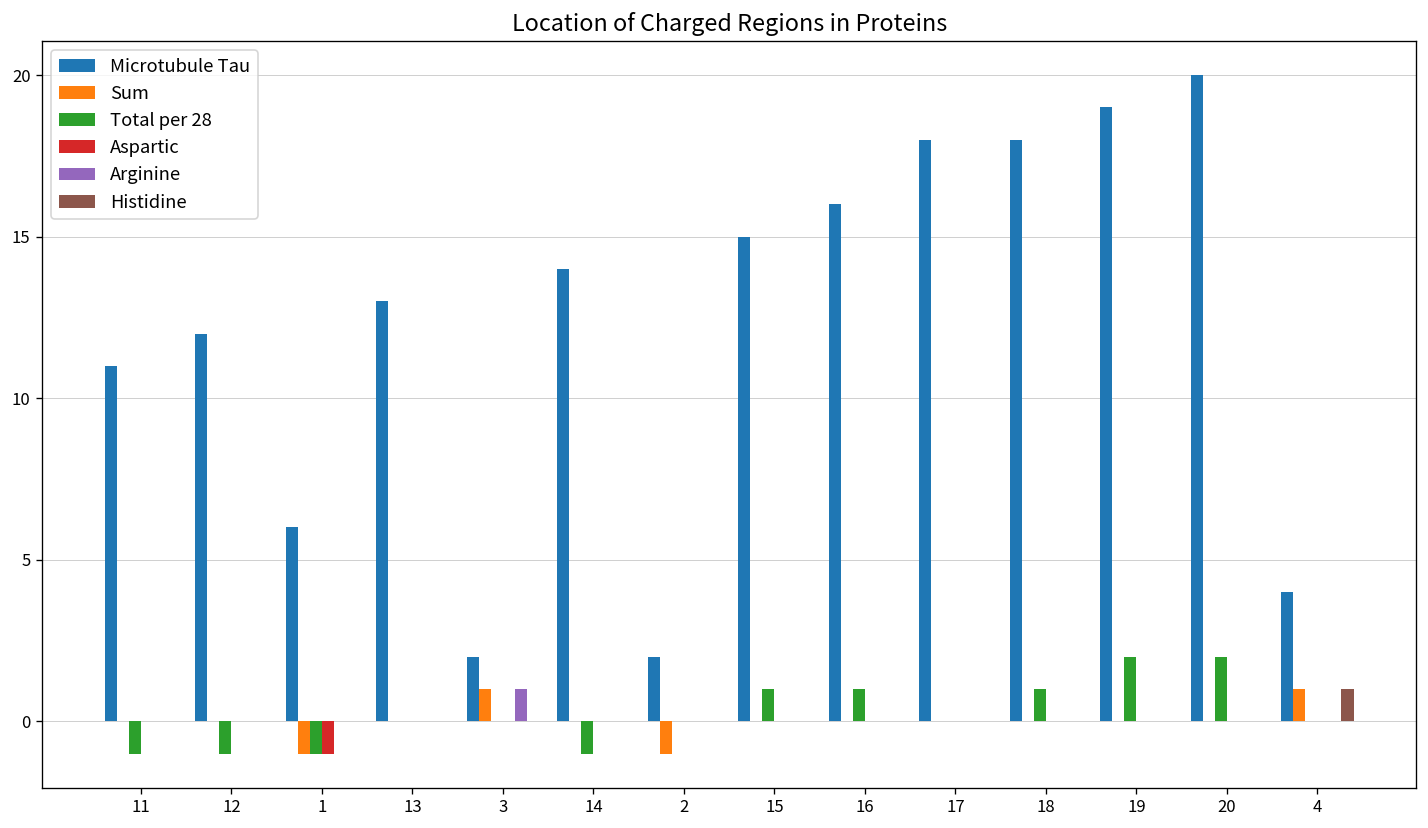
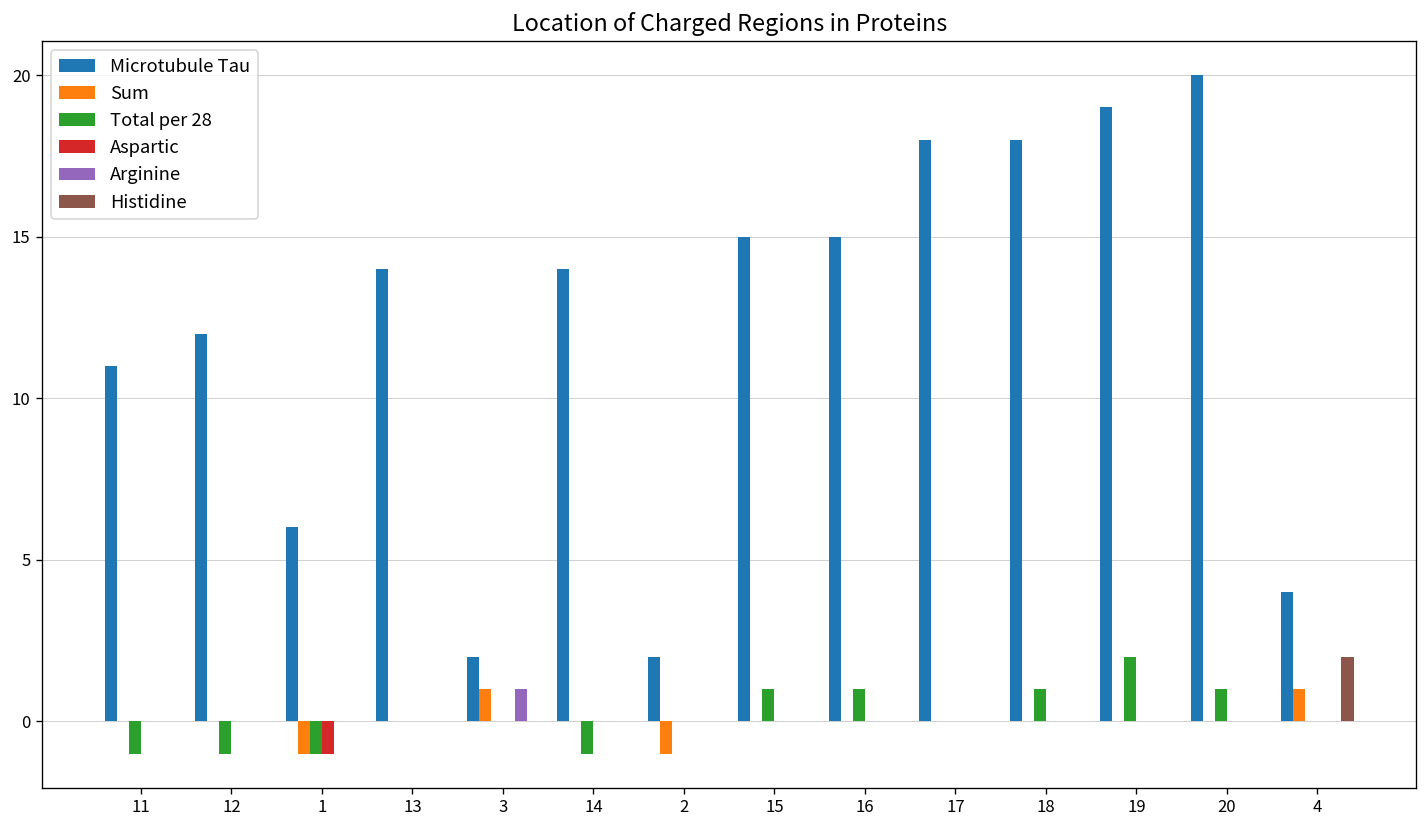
Microtubule Tau, 13: 13 -> 14
Microtubule Tau, 16: 16 -> 15
Total per 28, 20: 2 -> 1
Histidine, 4: 1 -> 2
